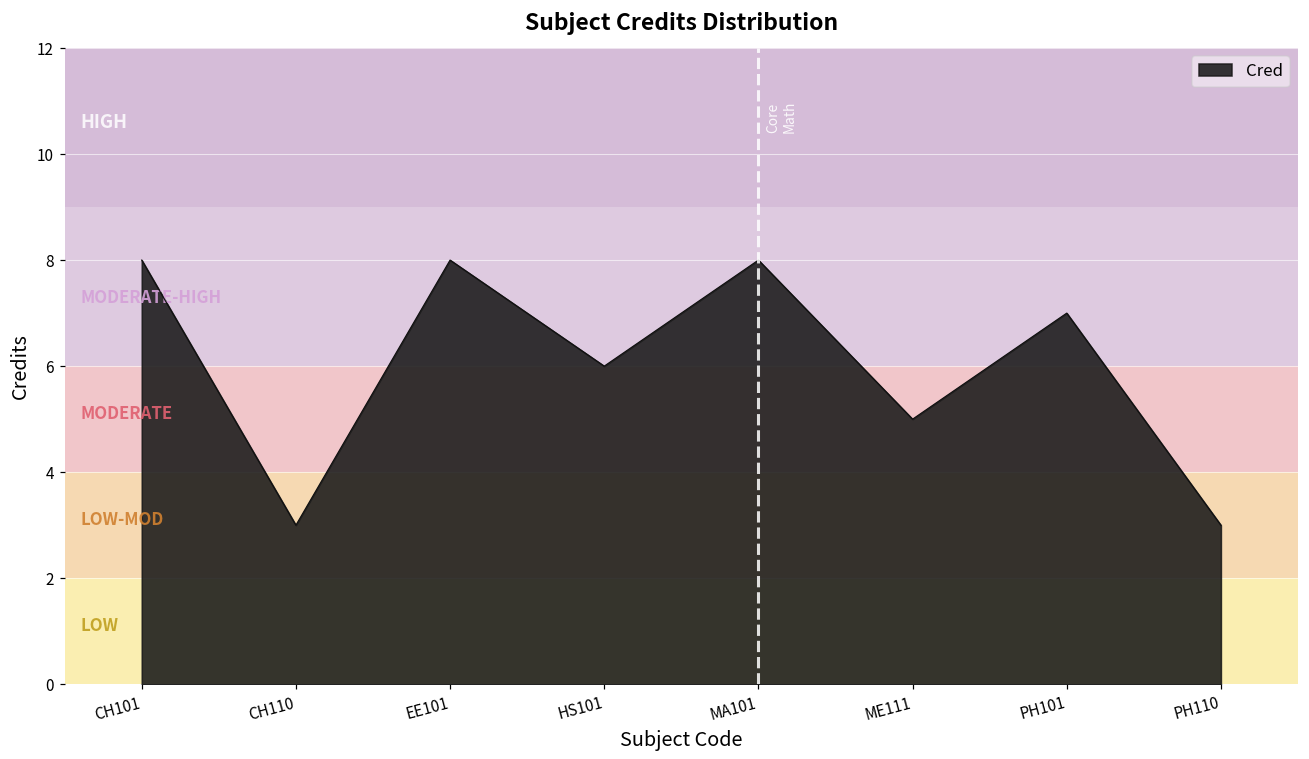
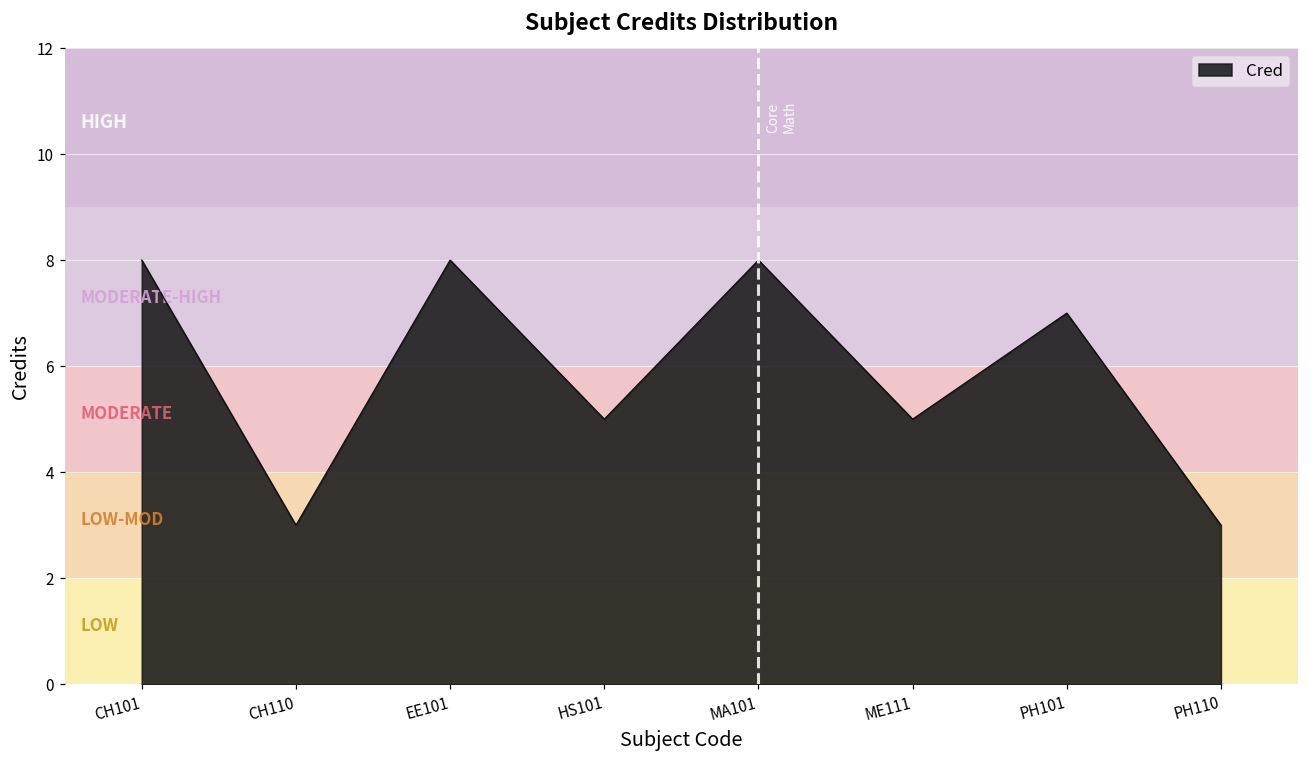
HS101: 6 -> 5
